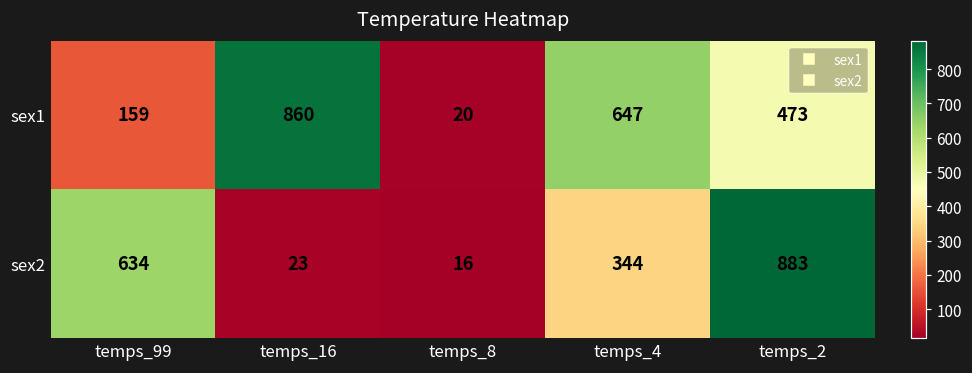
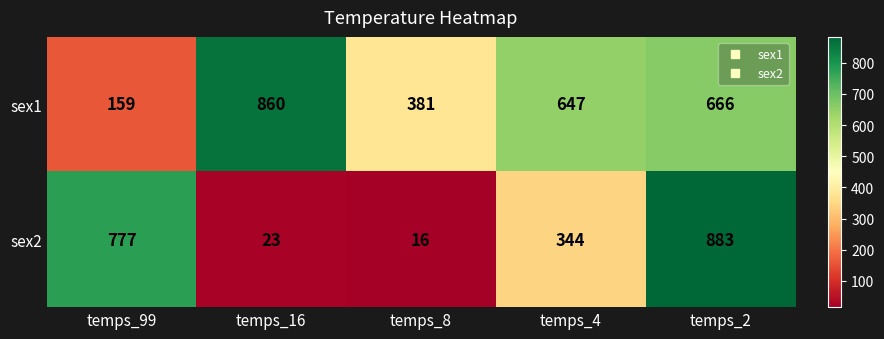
sex1, temps_8: 20 -> 381
sex1, temps_2: 473 -> 666
sex2, temps_99: 634 -> 777
